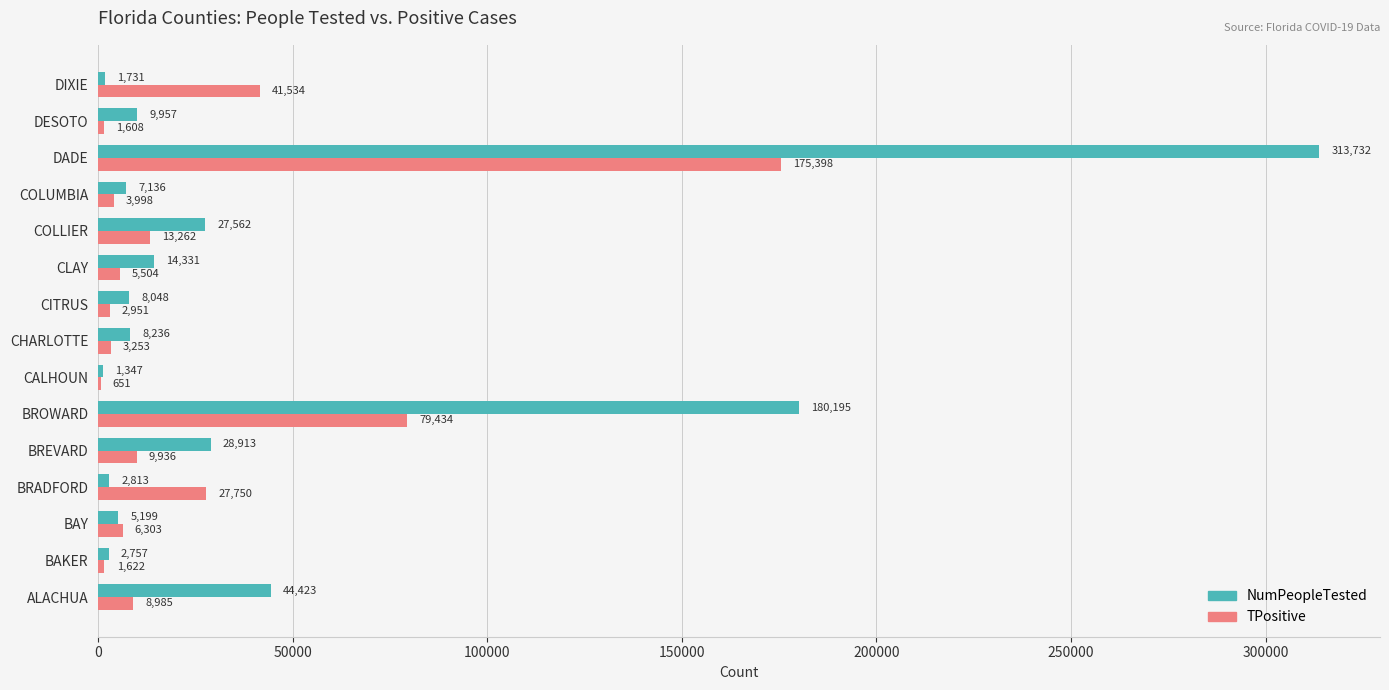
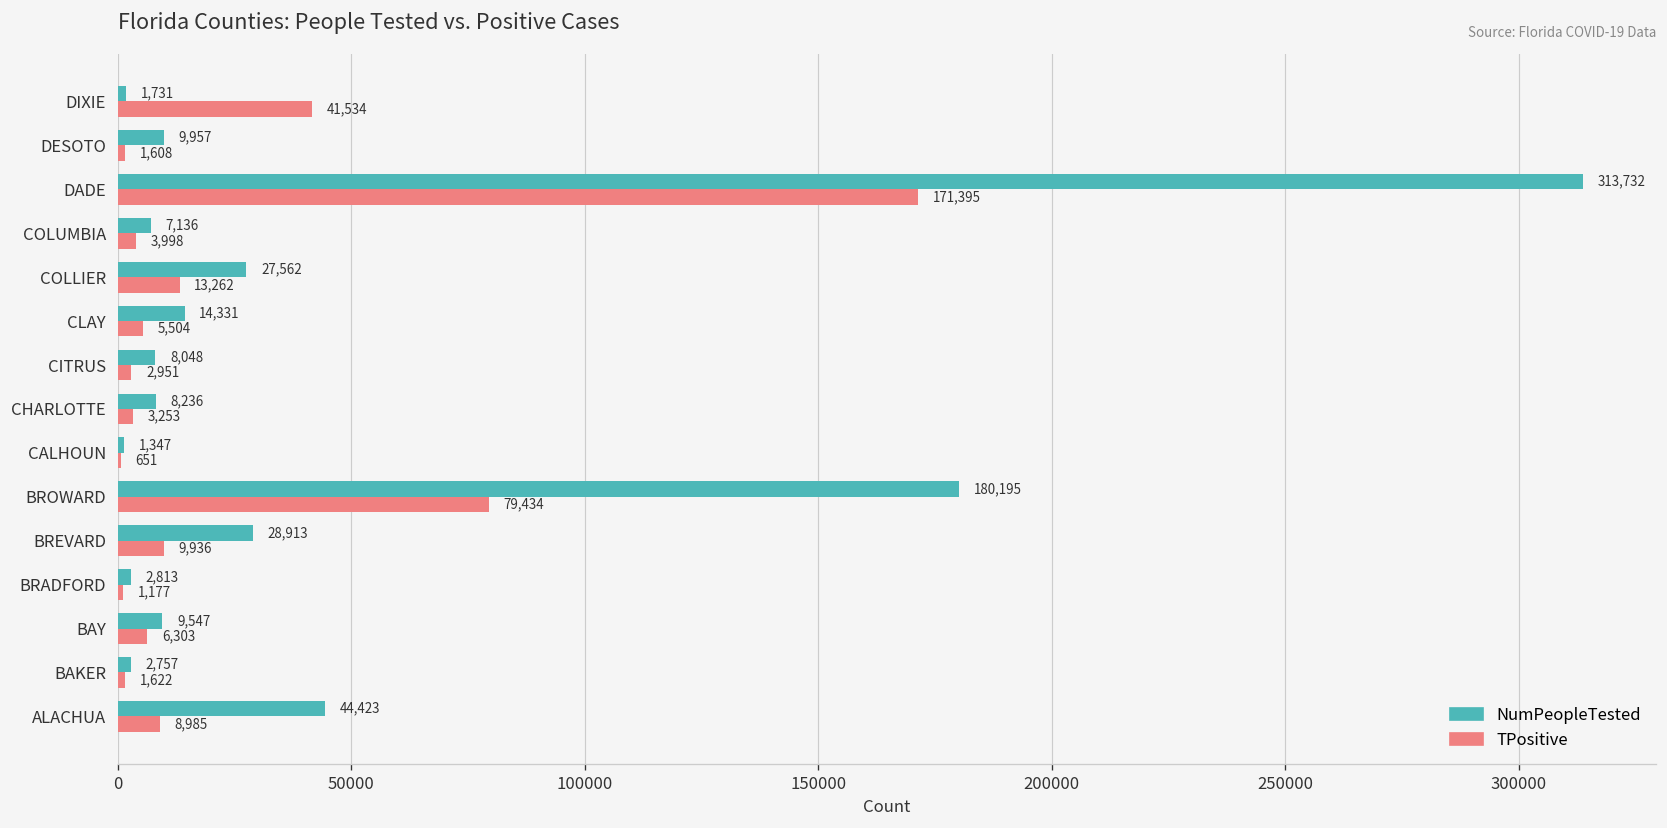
TPositive, DADE: 175,398 -> 171,395
TPositive, BRADFORD: 27,750 -> 1,177
NumPeopleTested, BAY: 5,199 -> 9,547
